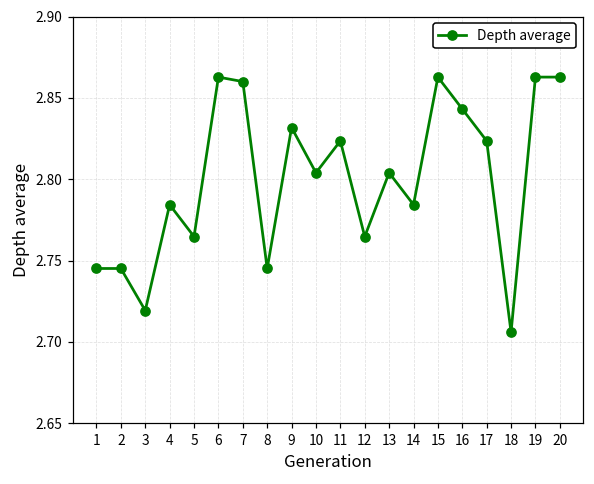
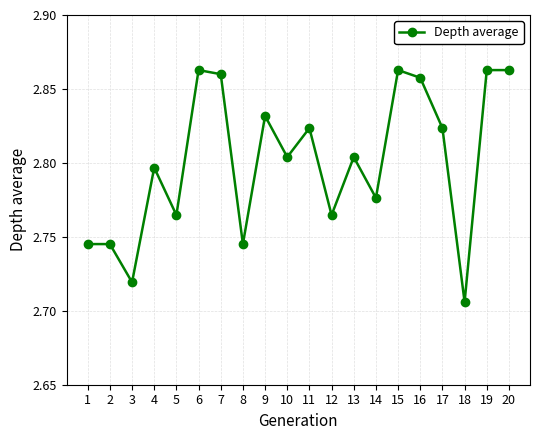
4: 2.784 -> 2.797
14: 2.784 -> 2.776
16: 2.843 -> 2.858
